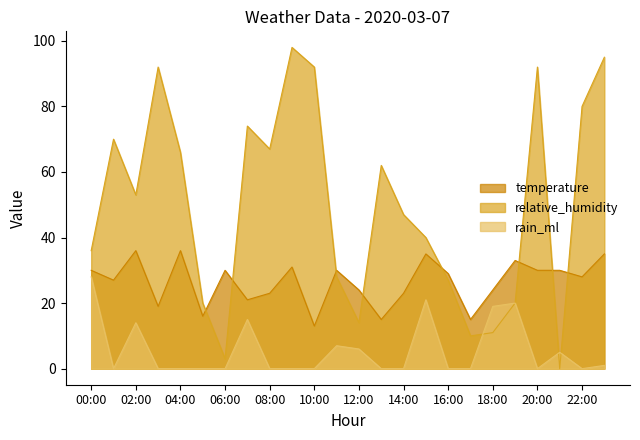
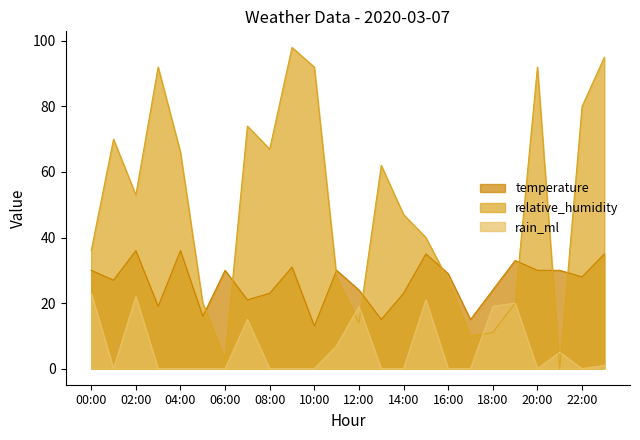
rain_ml, 00:00: 28 -> 23
rain_ml, 02:00: 14 -> 22
rain_ml, 12:00: 6 -> 19
